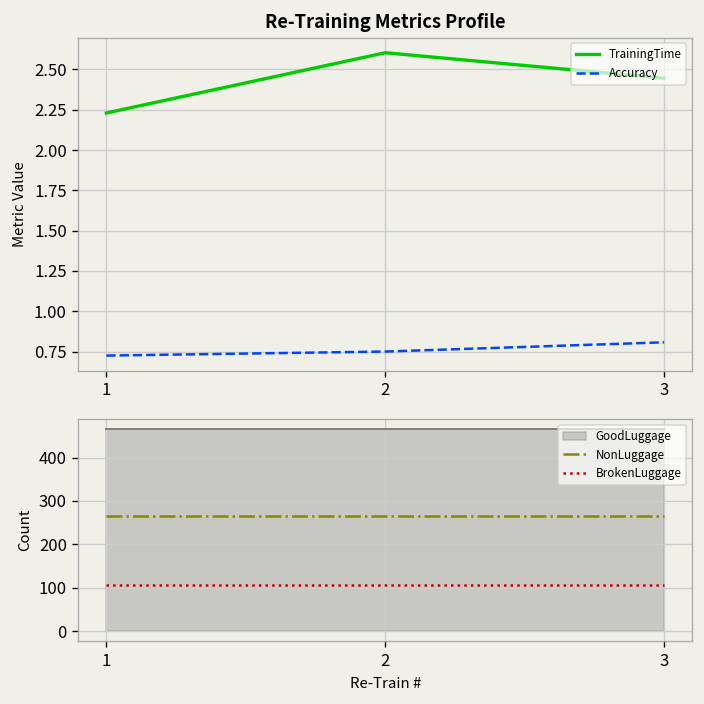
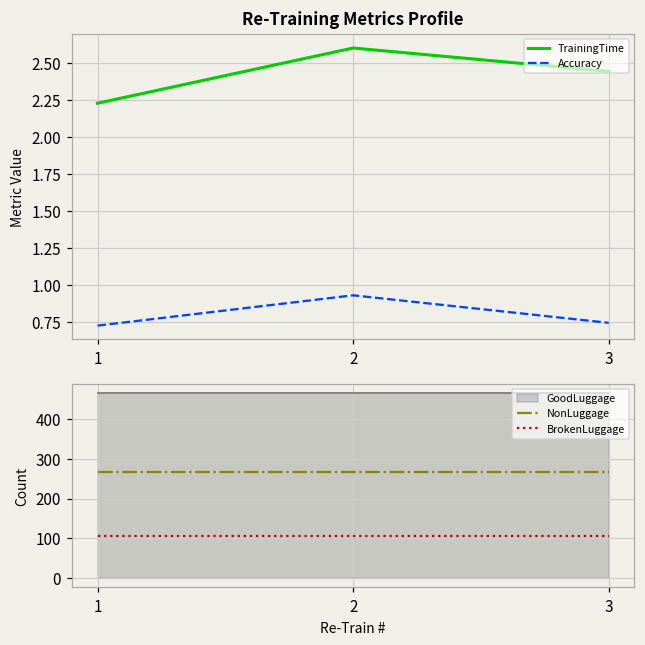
Re-Training Metrics Profile, Accuracy, 2: 0.75 -> 0.93
Re-Training Metrics Profile, Accuracy, 3: 0.81 -> 0.74
